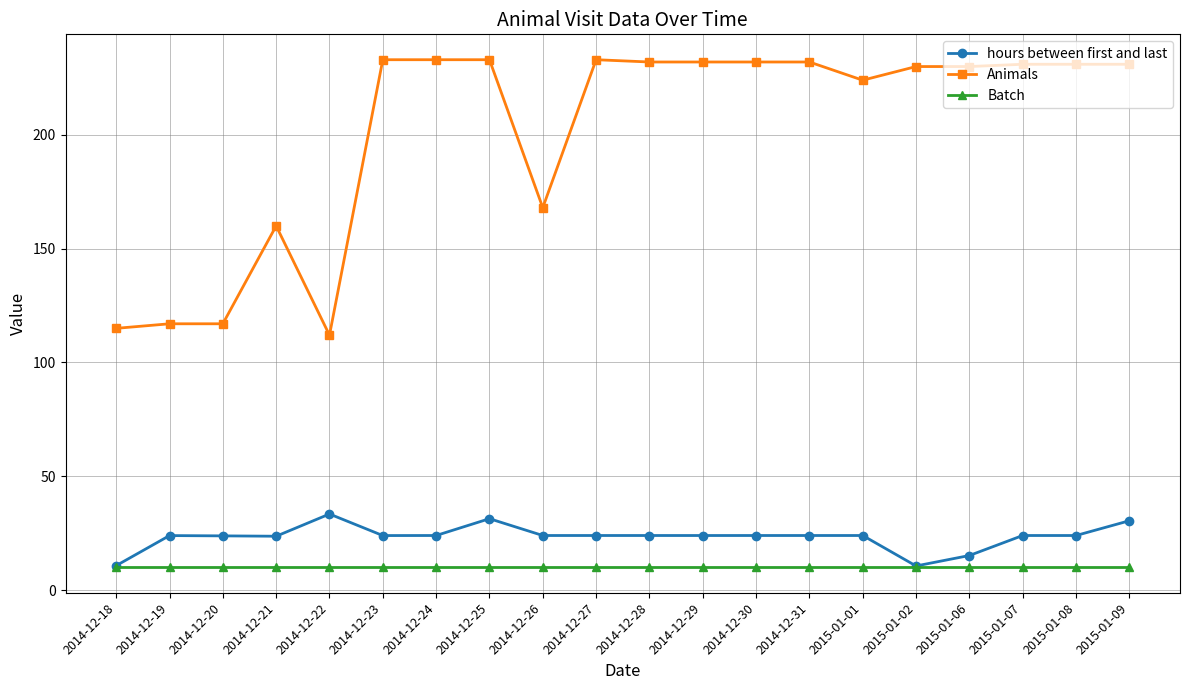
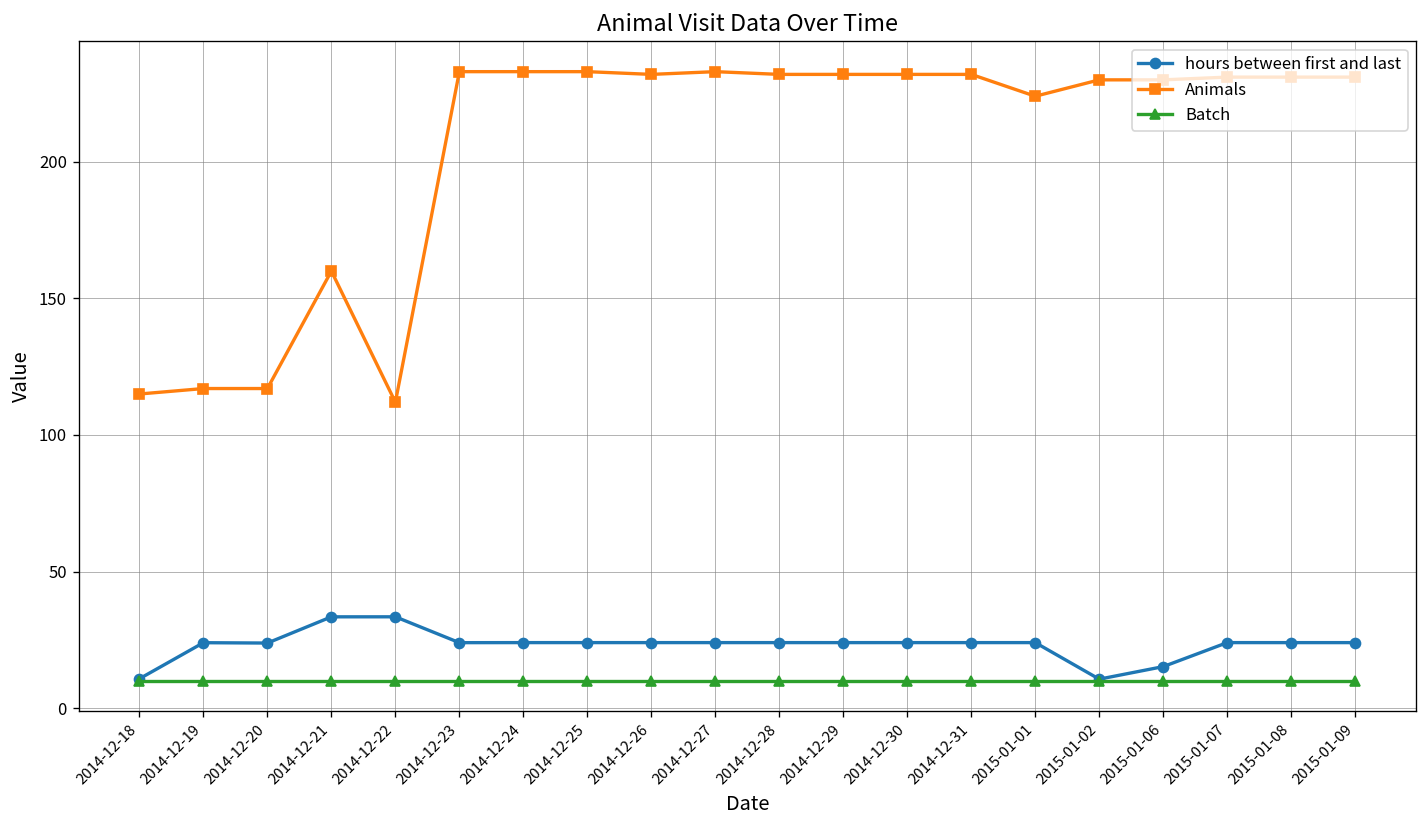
hours between first and last, 2014-12-21: 24 -> 33
hours between first and last, 2014-12-25: 31 -> 24
Animals, 2014-12-26: 168 -> 232
hours between first and last, 2015-01-09: 30 -> 24
